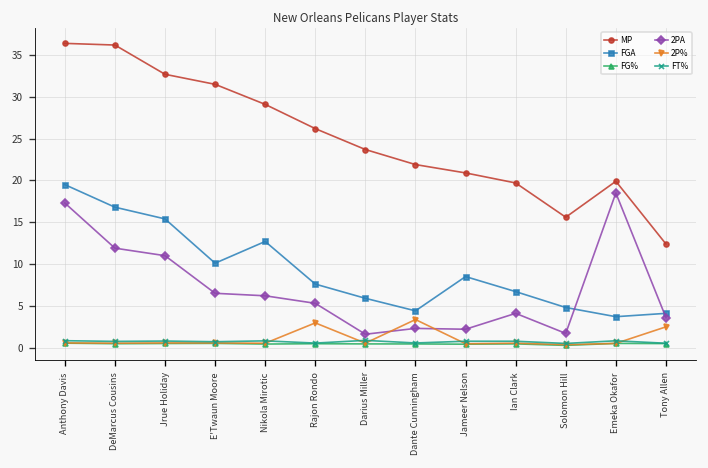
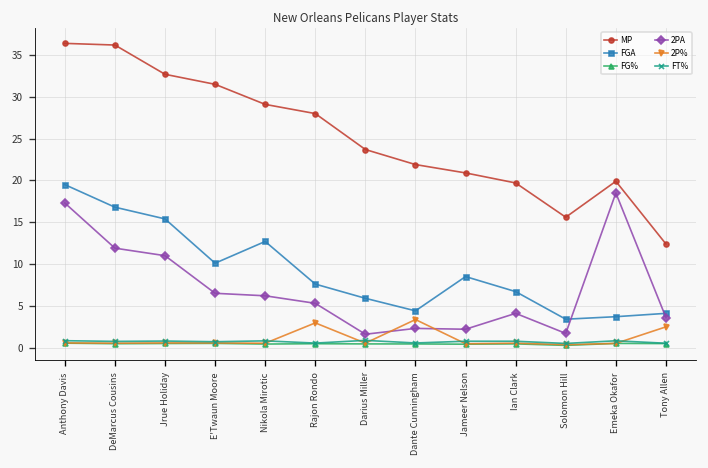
MP, Rajon Rondo: 26 -> 28
FGA, Solomon Hill: 5 -> 3
